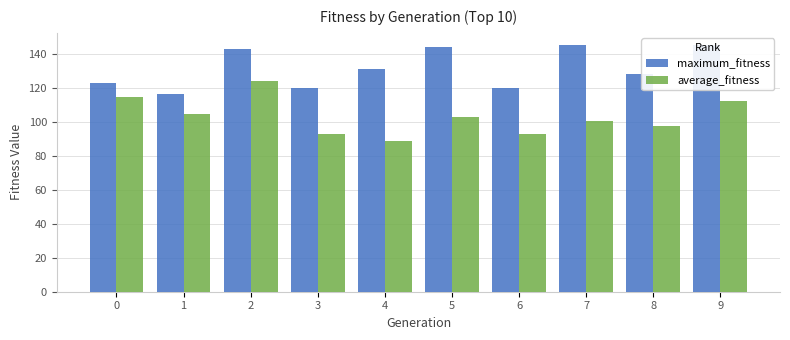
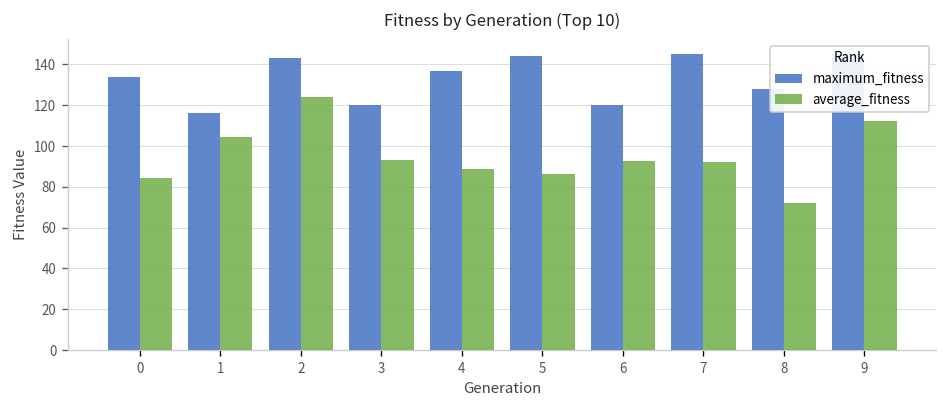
maximum_fitness, 0: 123 -> 134
average_fitness, 0: 115 -> 84
maximum_fitness, 4: 131 -> 137
average_fitness, 5: 103 -> 86
average_fitness, 7: 100 -> 92
average_fitness, 8: 97 -> 72
